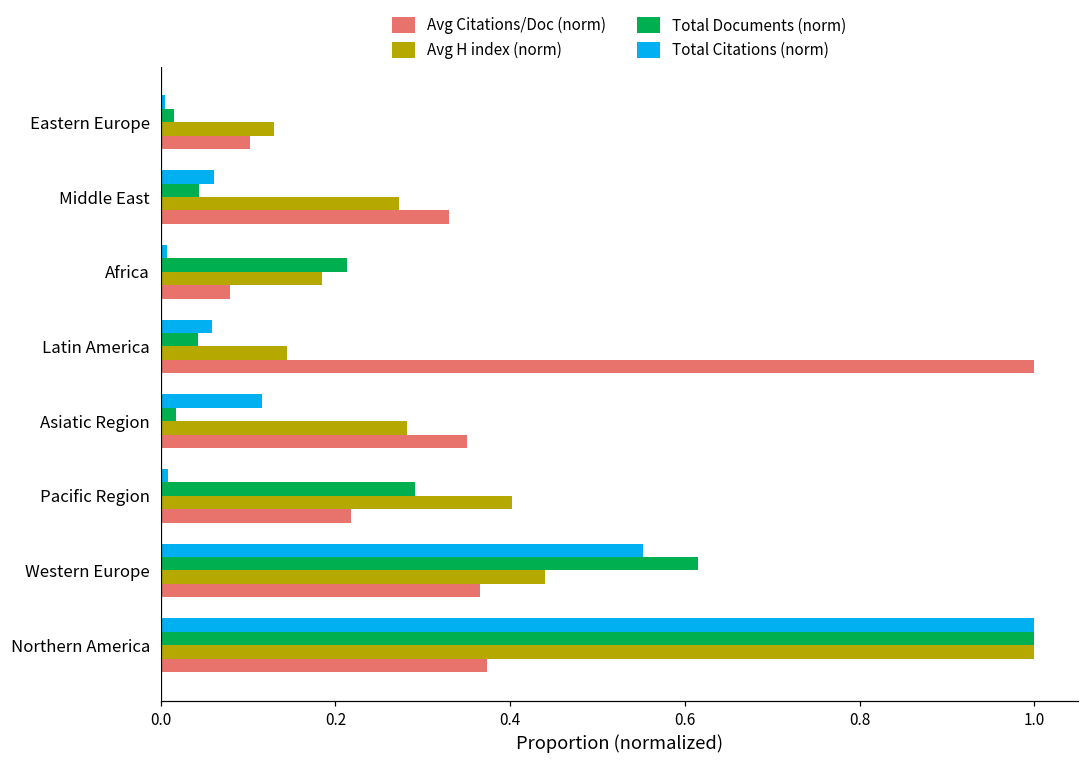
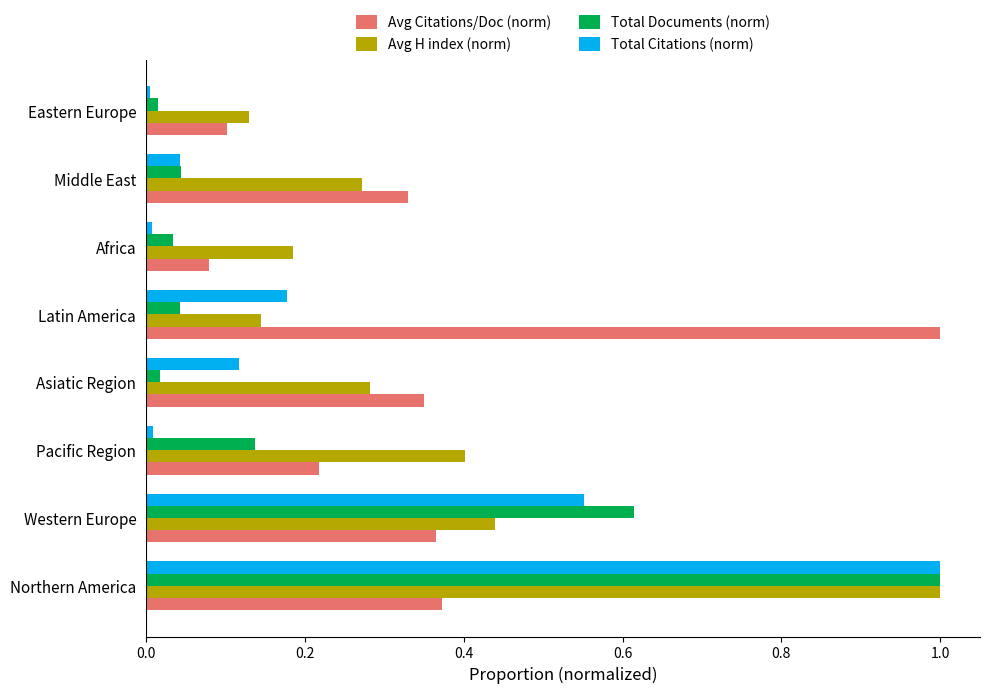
Total Citations (norm), Middle East: 0.06 -> 0.04
Total Documents (norm), Africa: 0.21 -> 0.03
Total Citations (norm), Latin America: 0.06 -> 0.18
Total Documents (norm), Pacific Region: 0.29 -> 0.14
